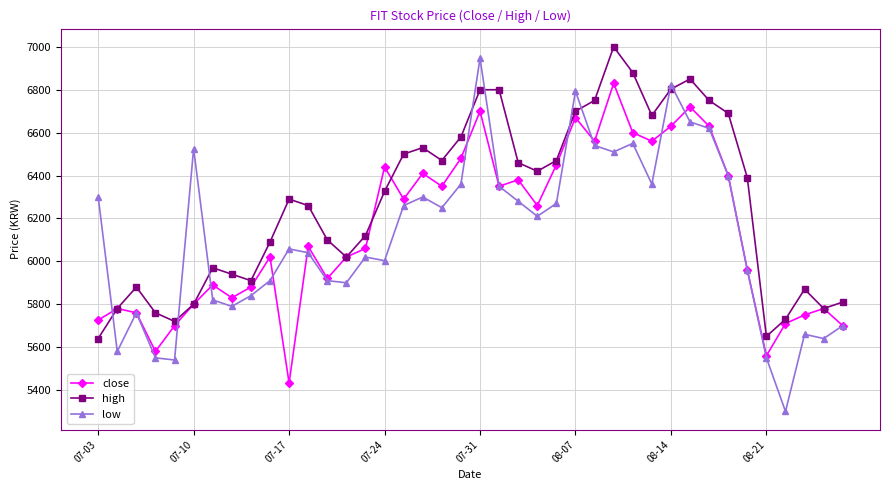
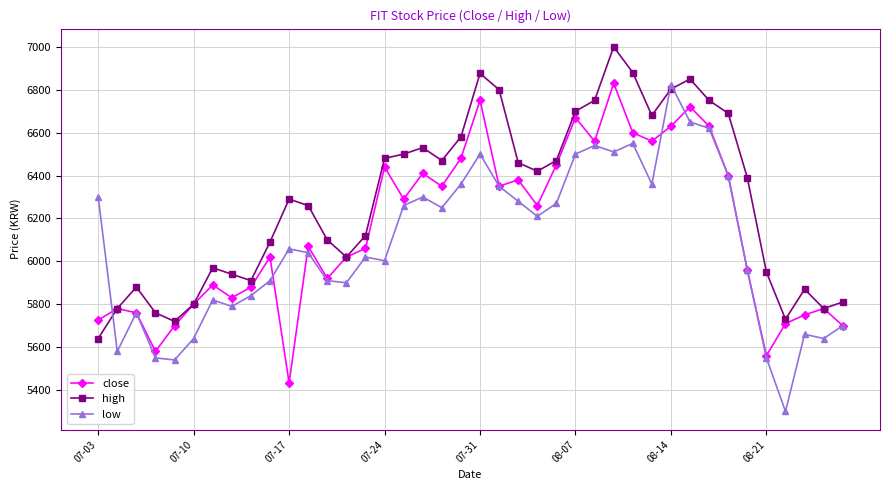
low, 07-10: 6530 -> 5640
high, 07-24: 6330 -> 6480
close, 07-31: 6700 -> 6750
high, 07-31: 6800 -> 6880
low, 07-31: 6950 -> 6500
low, 08-07: 6790 -> 6500
high, 08-21: 5650 -> 5950
